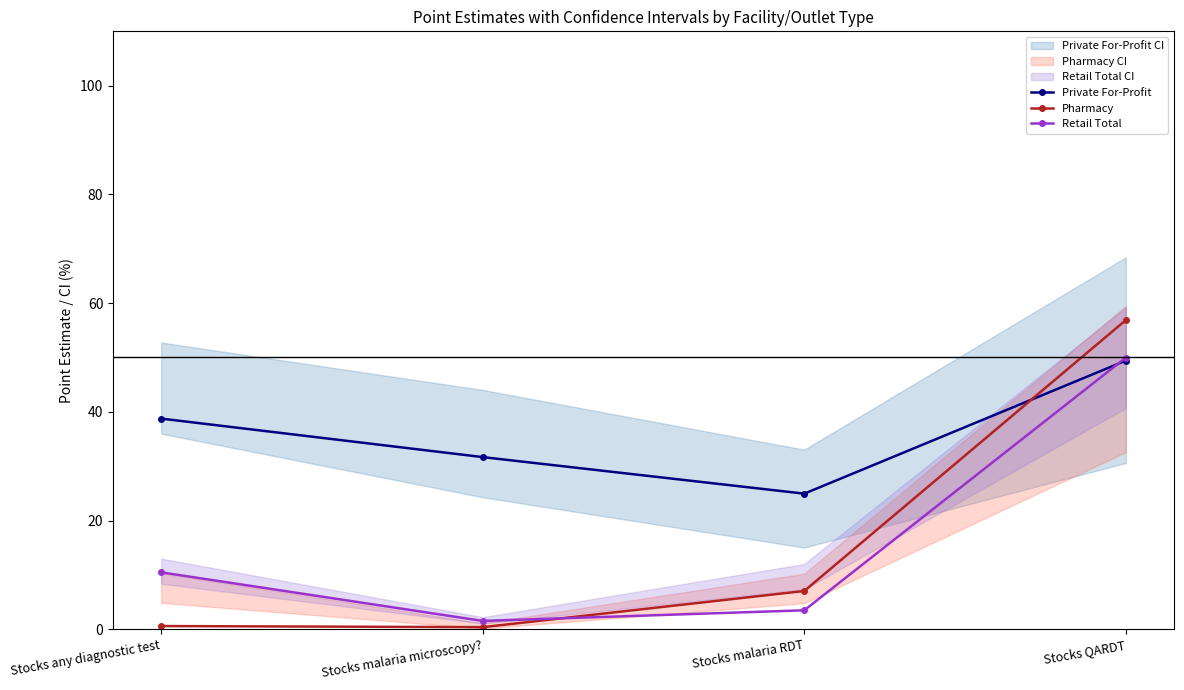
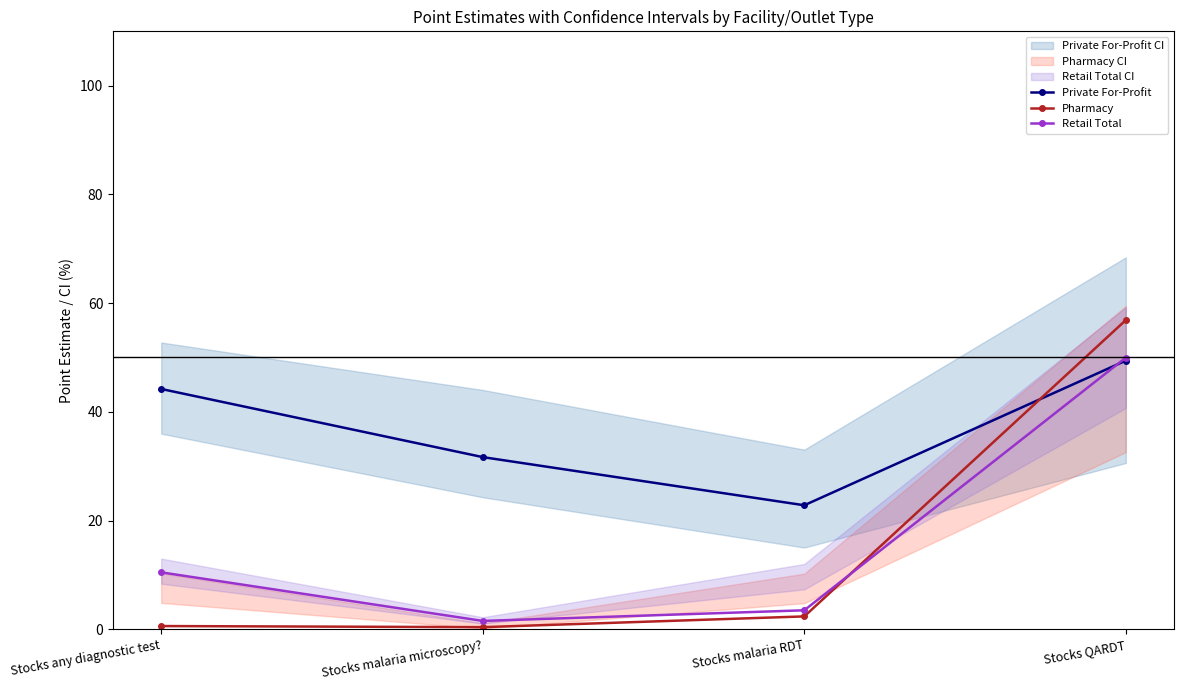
Private For-Profit, Stocks any diagnostic test: 39 -> 44
Private For-Profit, Stocks malaria RDT: 25 -> 23
Pharmacy, Stocks malaria RDT: 7 -> 2
